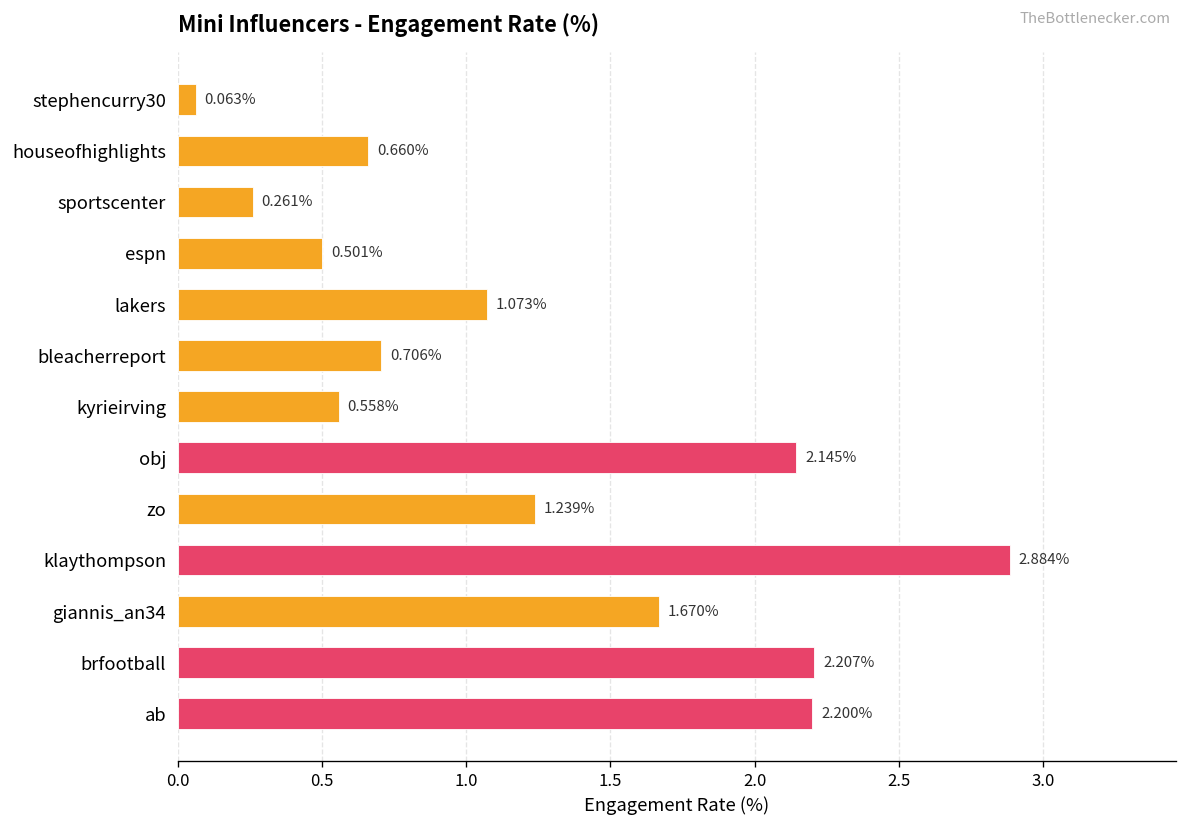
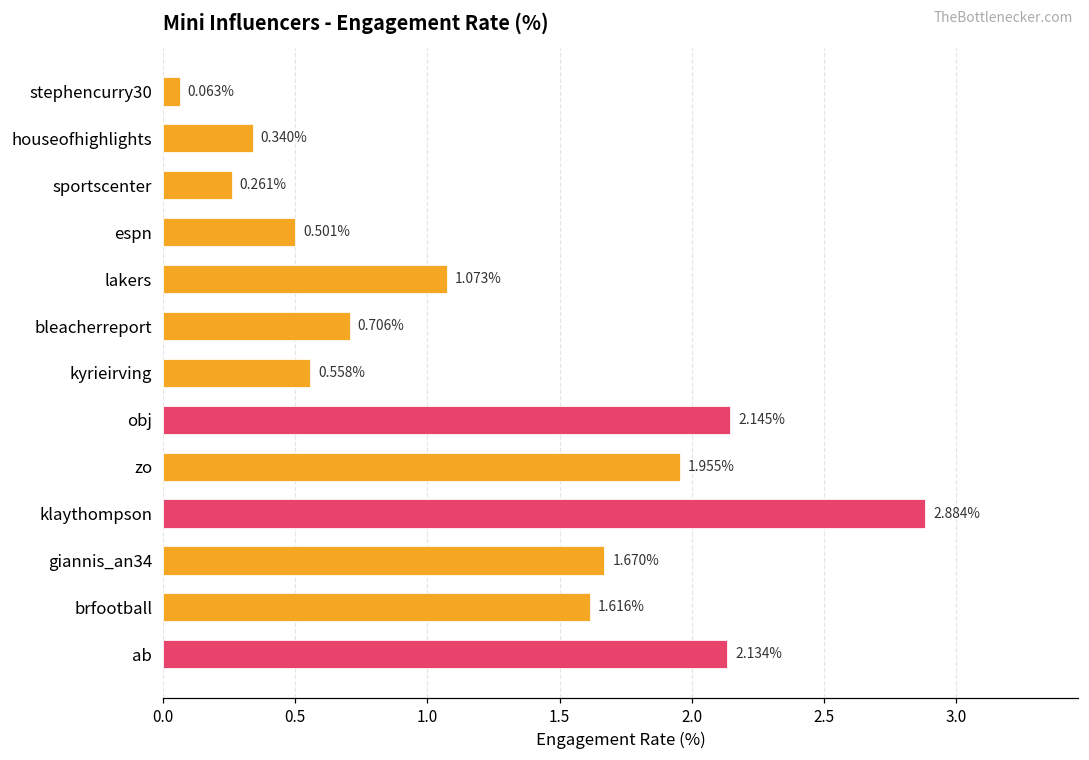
houseofhighlights: 0.660% -> 0.340%
zo: 1.239% -> 1.955%
brfootball: 2.207% -> 1.616%
ab: 2.200% -> 2.134%
